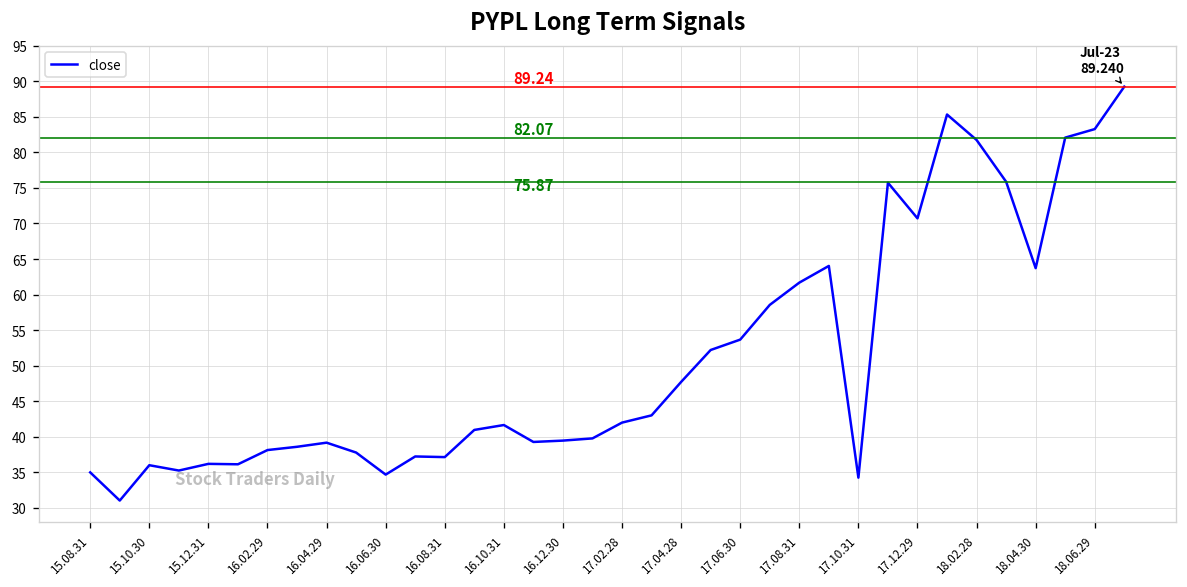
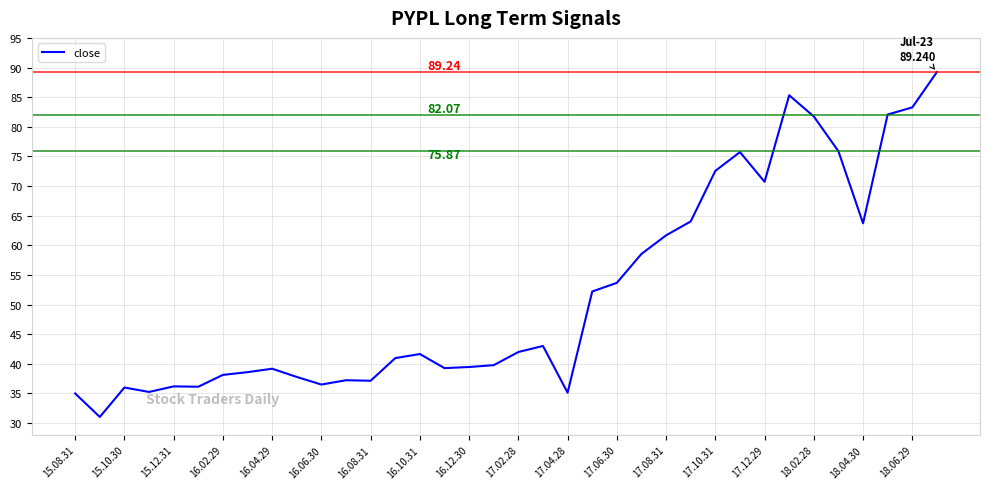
16.06.30: 35 -> 37
17.04.28: 48 -> 35
17.10.31: 34 -> 73
